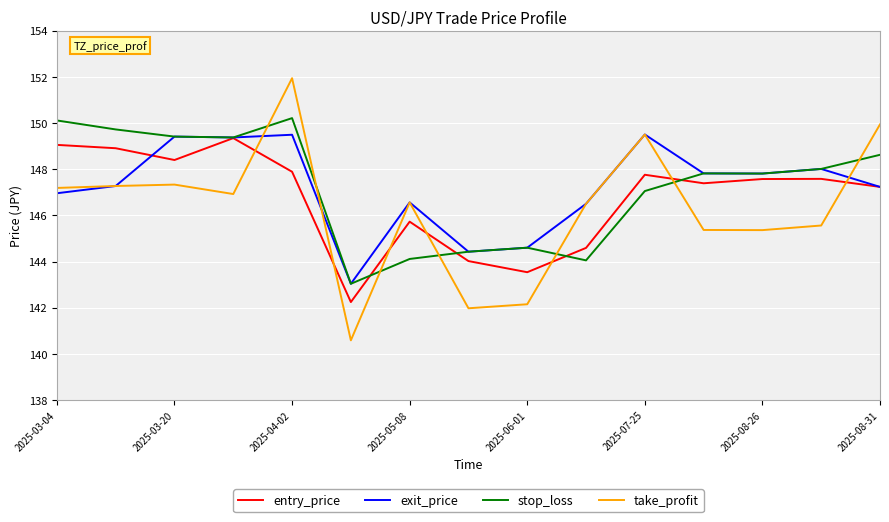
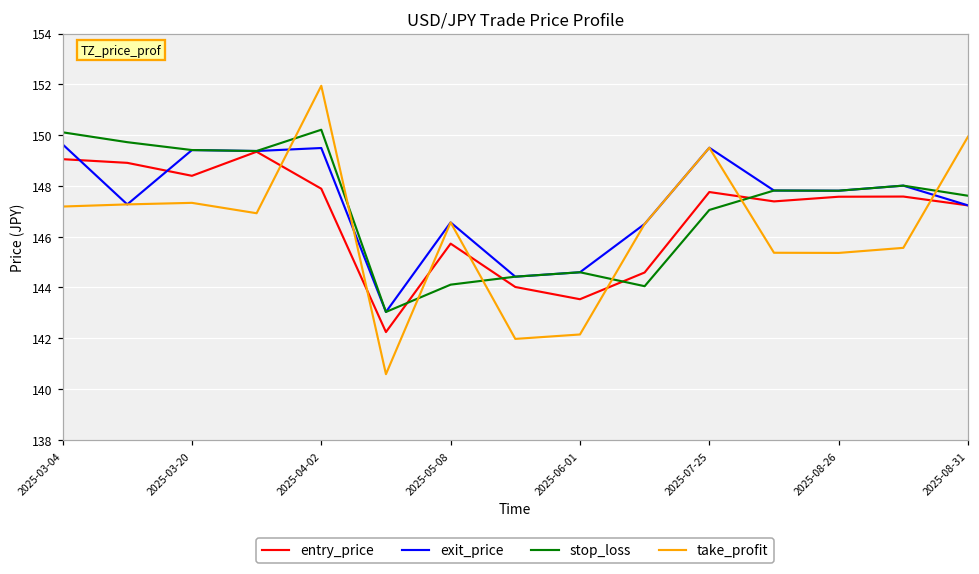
exit_price, 2025-03-04: 147.0 -> 149.6
stop_loss, 2025-08-31: 148.6 -> 147.6
